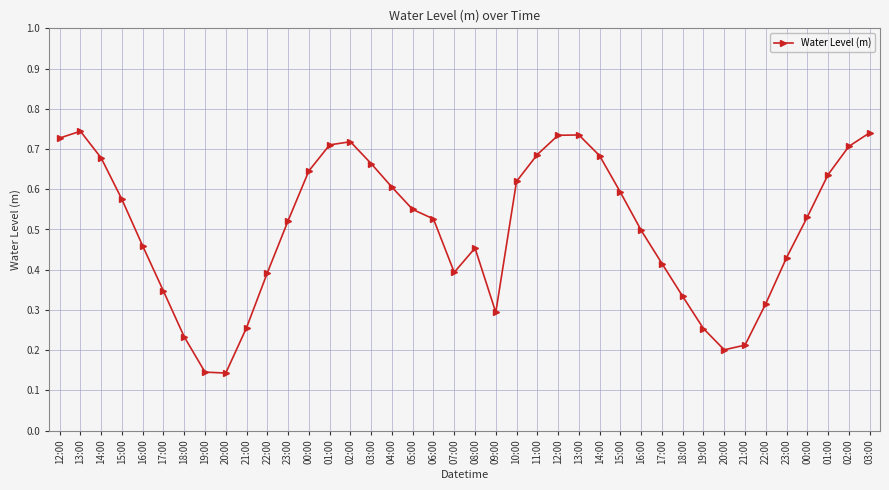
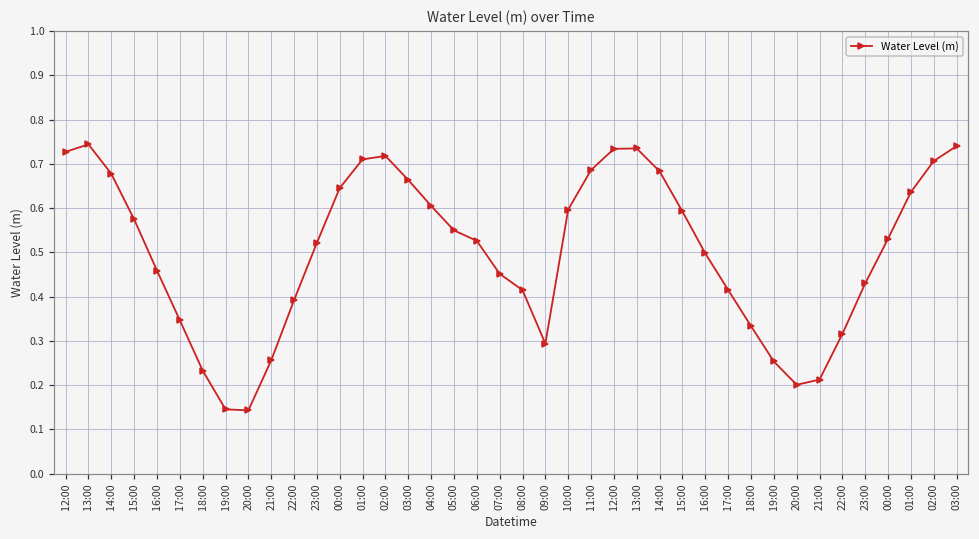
07:00: 0.39 -> 0.45
08:00: 0.45 -> 0.41
10:00: 0.62 -> 0.60
